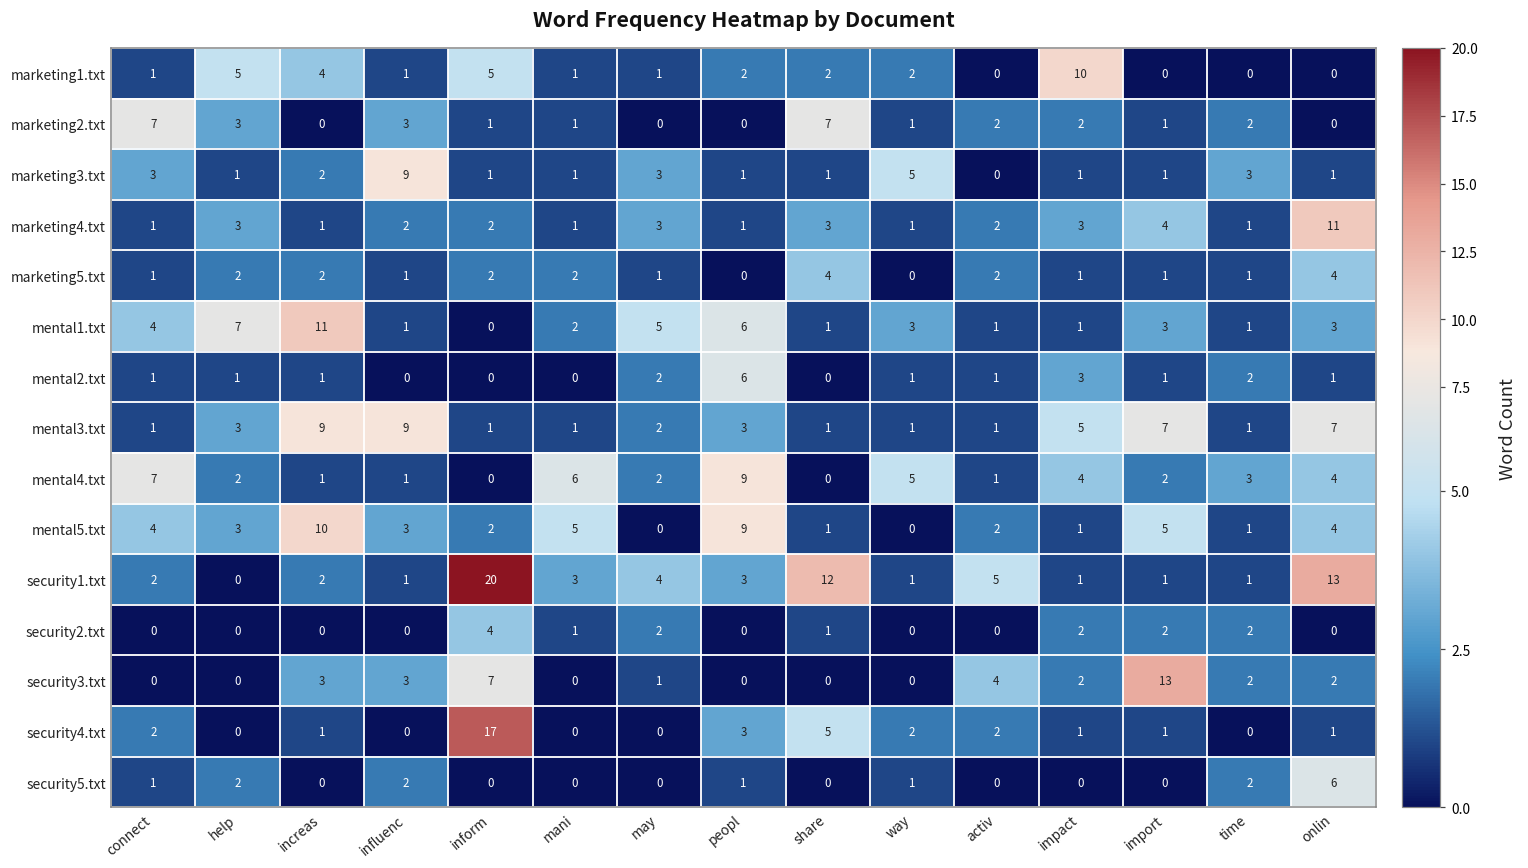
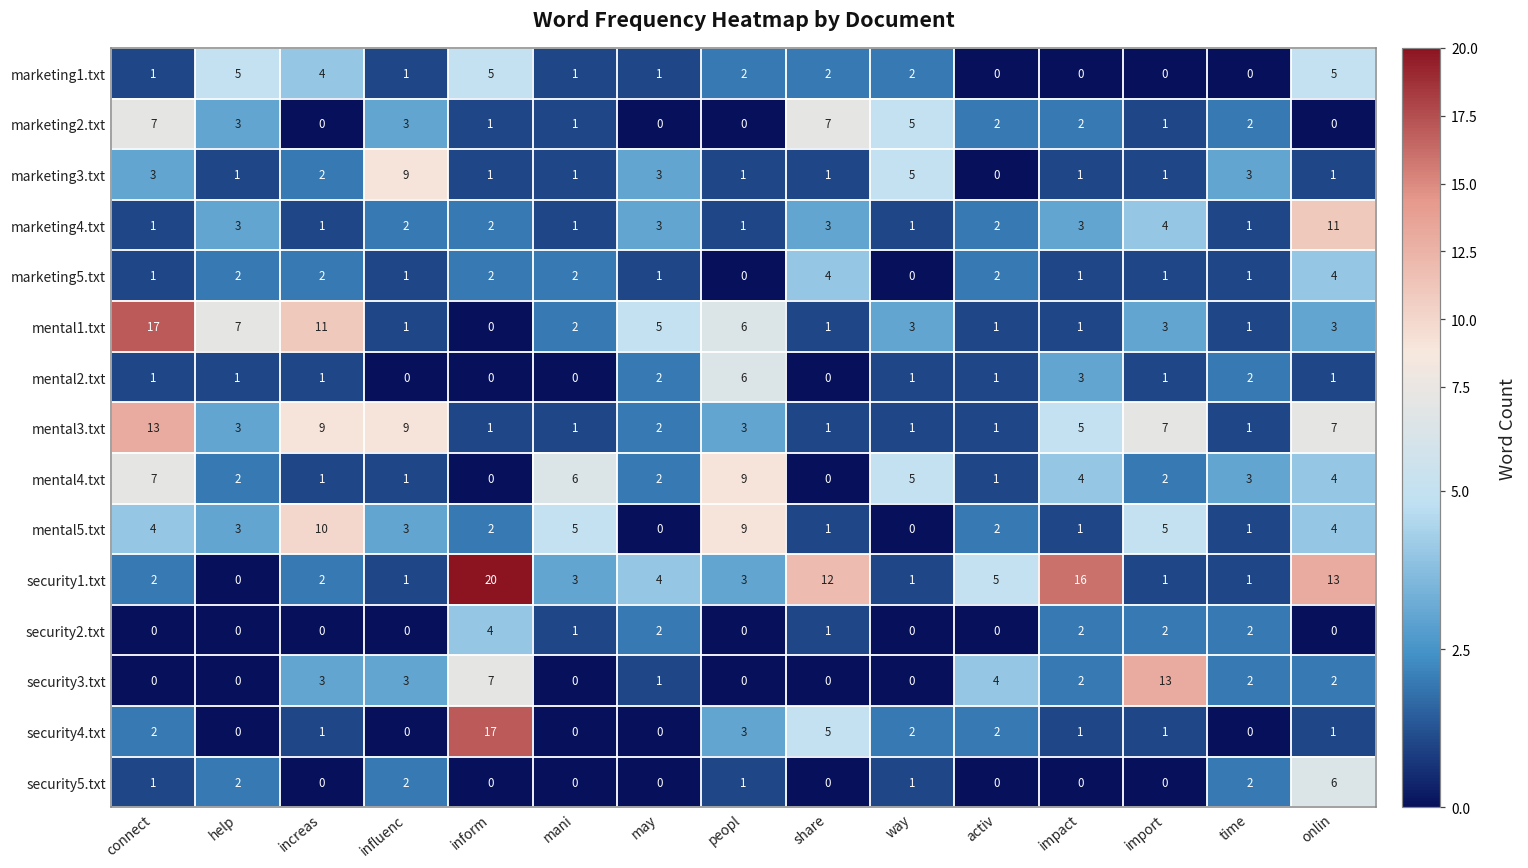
marketing1.txt, impact: 10 -> 0
marketing1.txt, onlin: 0 -> 5
marketing2.txt, way: 1 -> 5
mental1.txt, connect: 4 -> 17
mental3.txt, connect: 1 -> 13
security1.txt, impact: 1 -> 16
